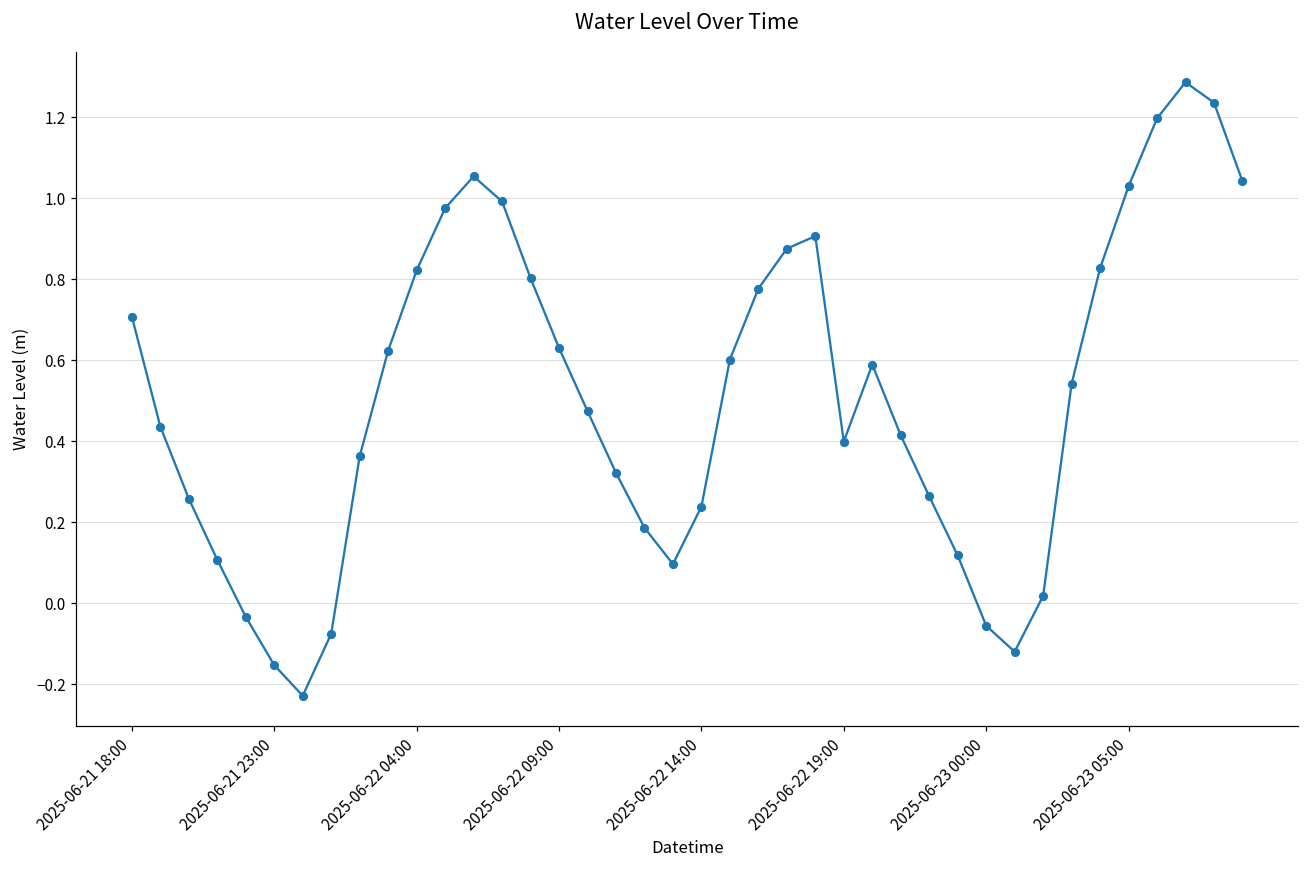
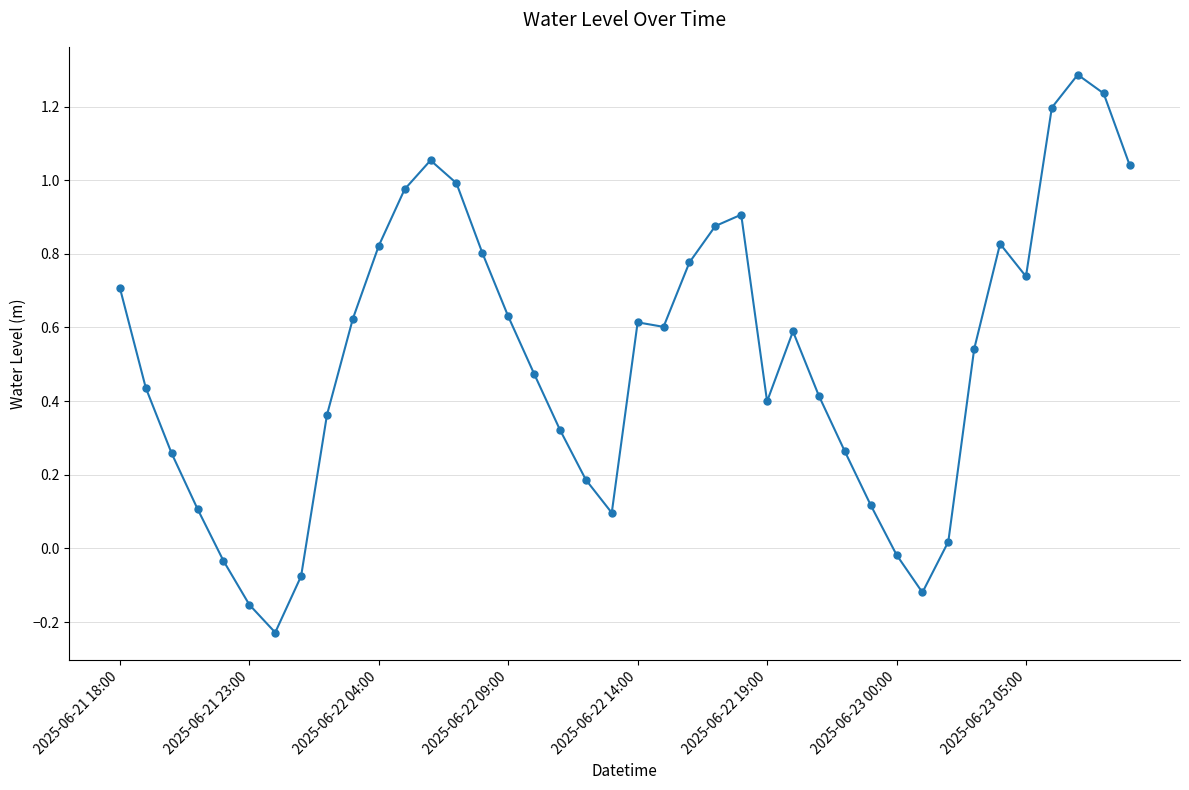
2025-06-22 14:00: 0.24 -> 0.61
2025-06-23 00:00: -0.06 -> -0.02
2025-06-23 05:00: 1.03 -> 0.74
